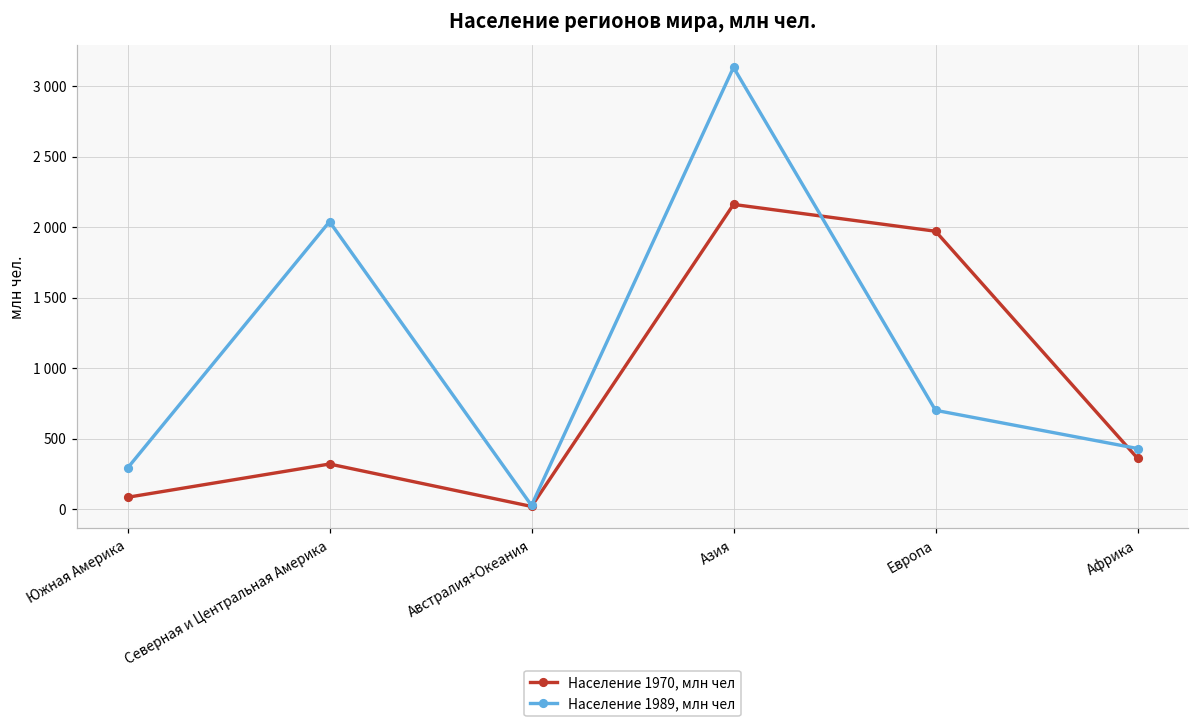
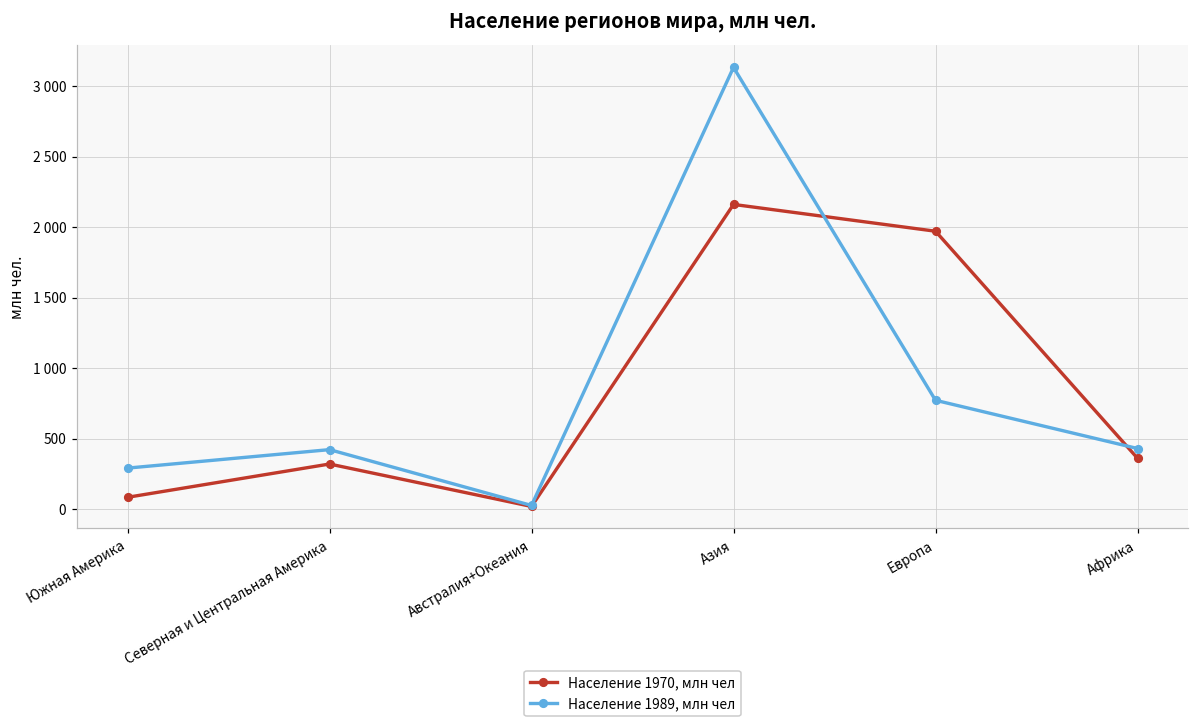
Население 1989, млн чел, Северная и Центральная Америка: 2040 -> 420
Население 1989, млн чел, Европа: 700 -> 770
